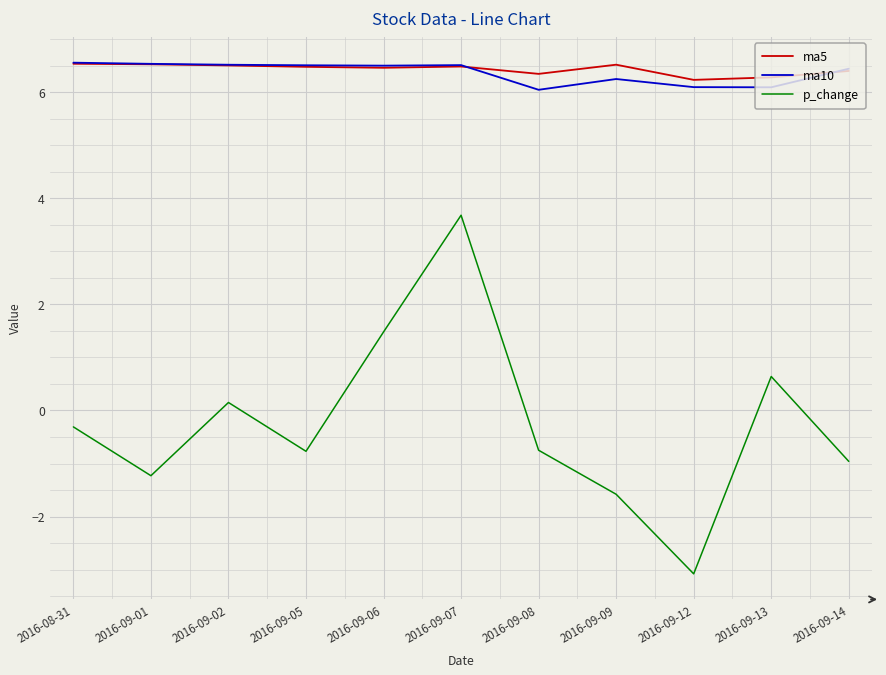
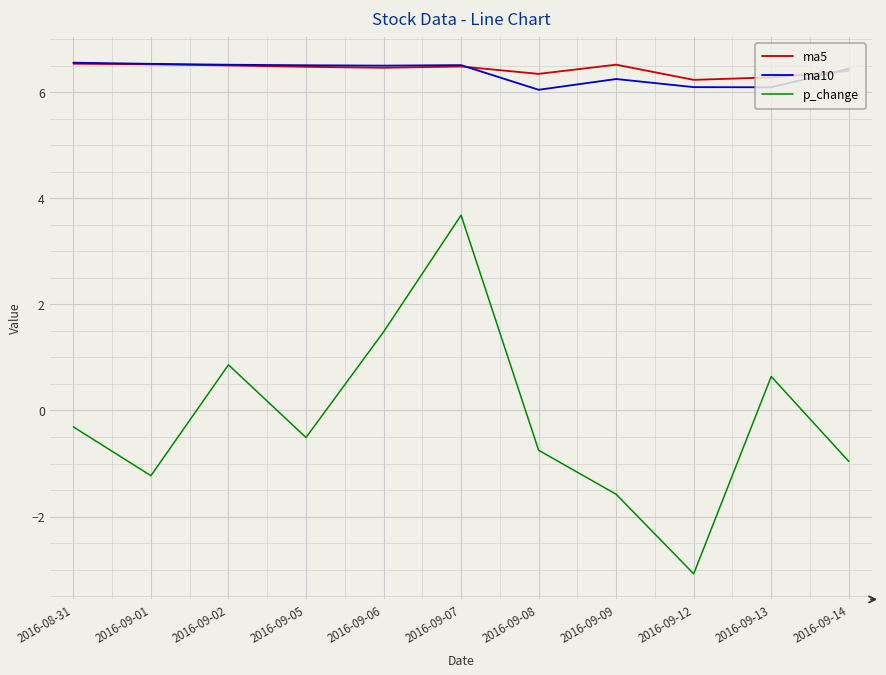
p_change, 2016-09-02: 0.2 -> 0.9
p_change, 2016-09-05: -0.8 -> -0.5
